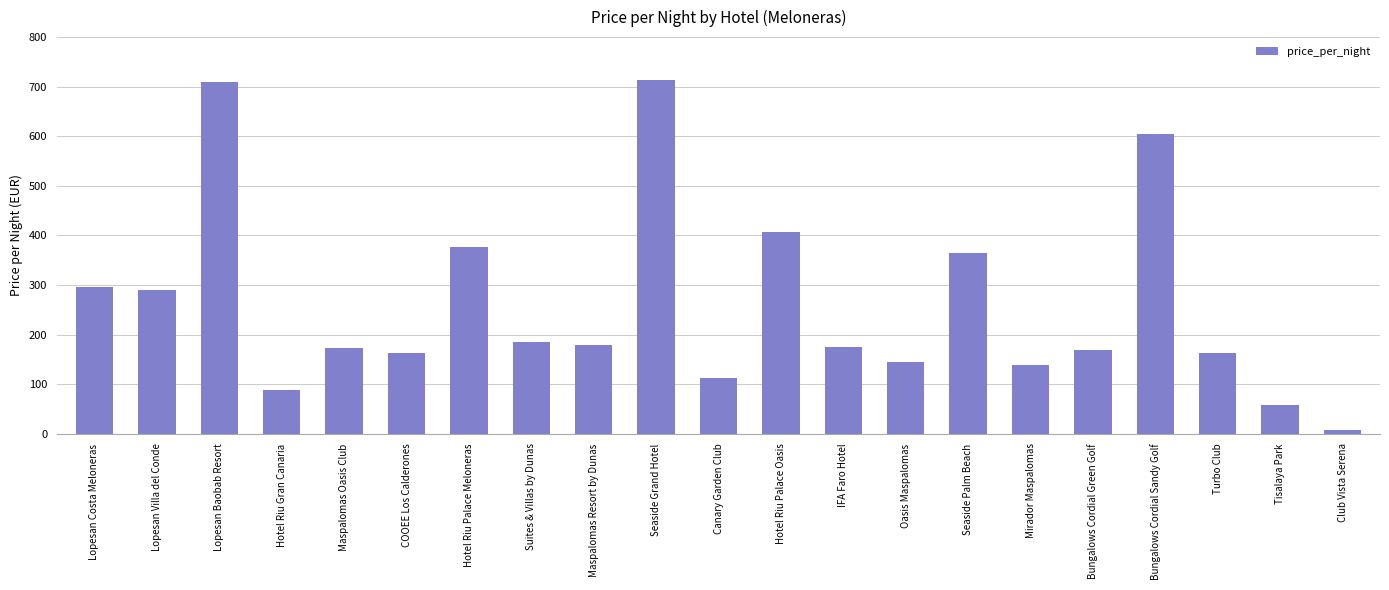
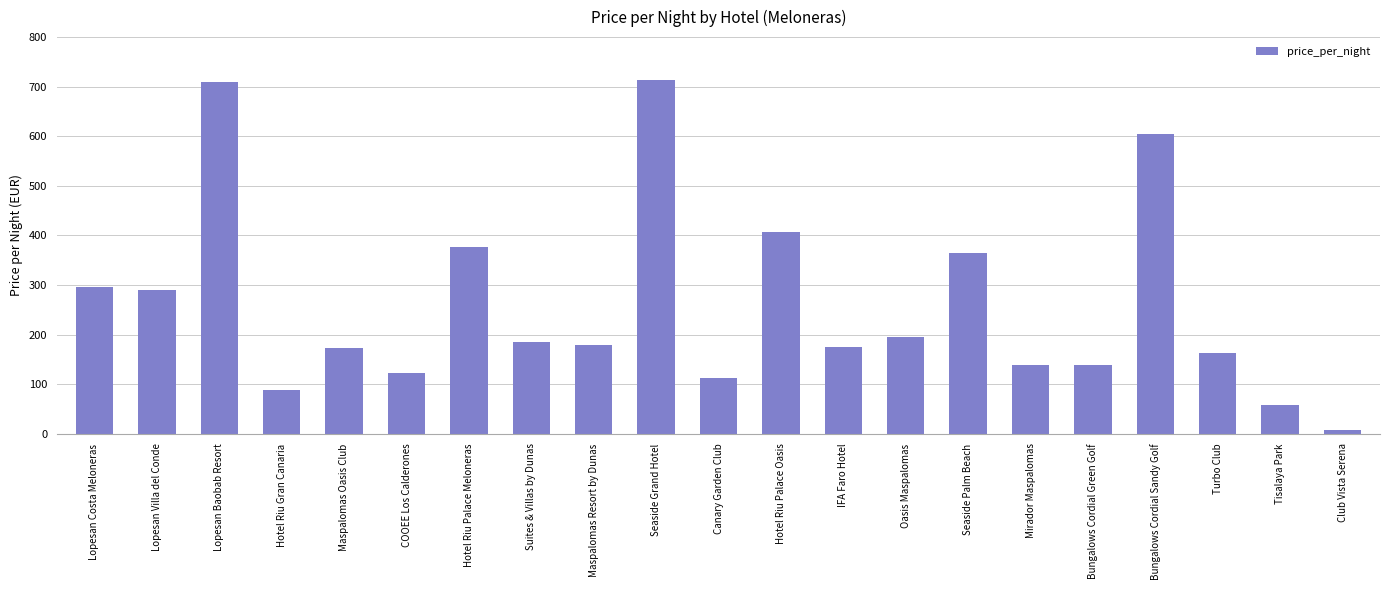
COOEE Los Calderones: 160 -> 120
Oasis Maspalomas: 140 -> 200
Bungalows Cordial Green Golf: 170 -> 140
